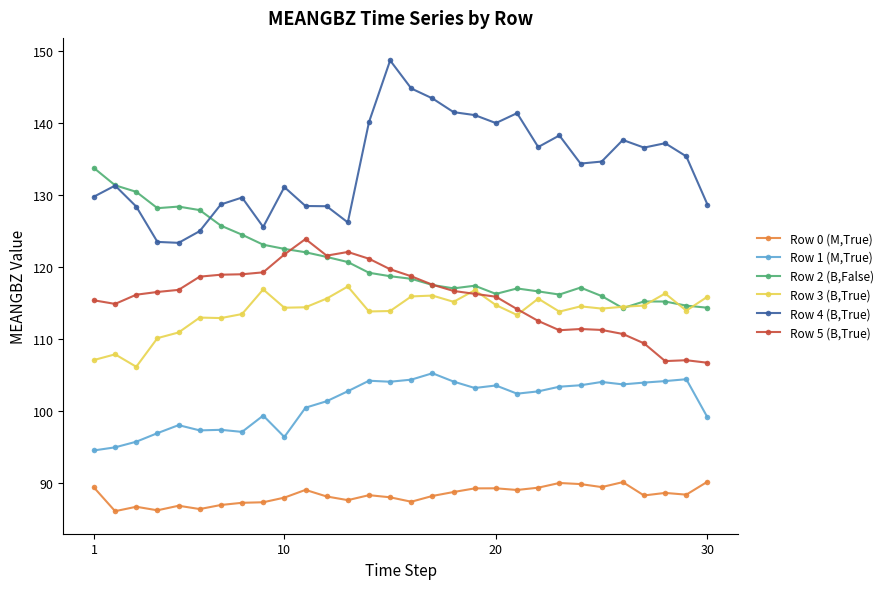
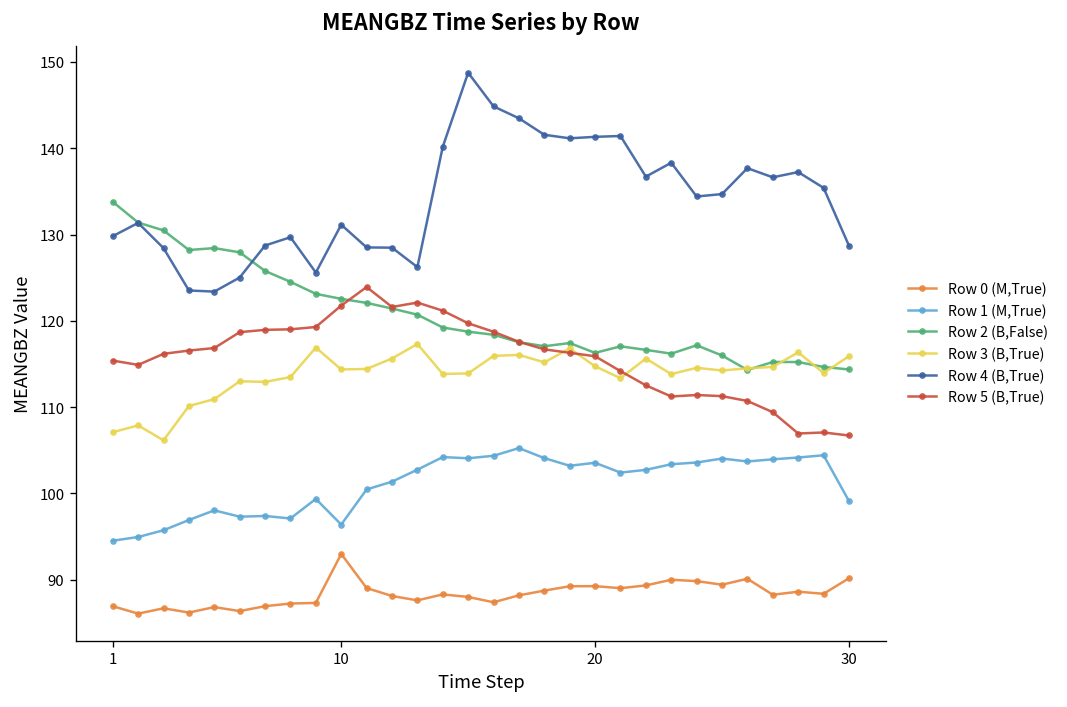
Row 0 (M,True), 1: 89 -> 87
Row 0 (M,True), 10: 88 -> 93
Row 4 (B,True), 20: 140 -> 141
